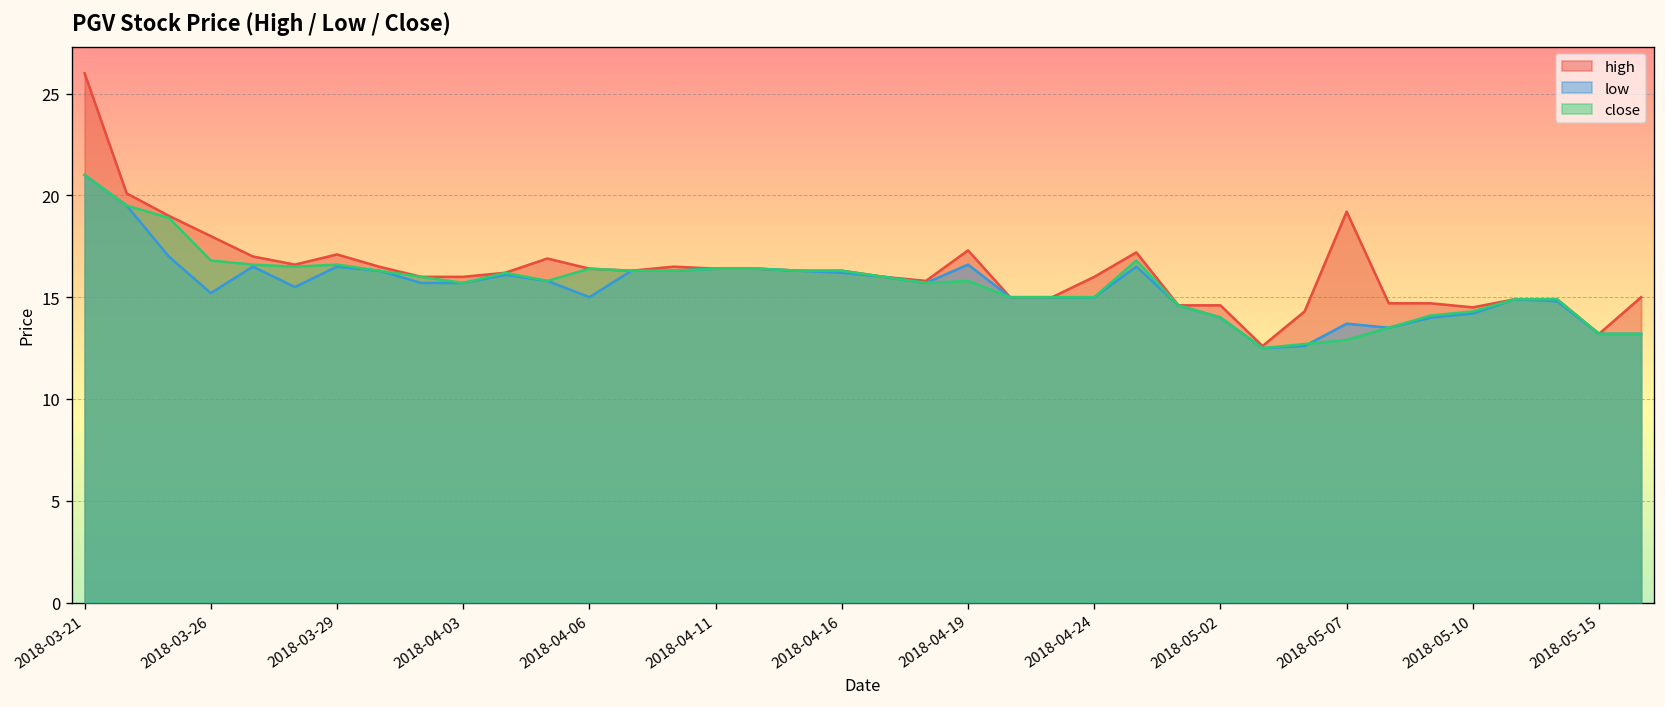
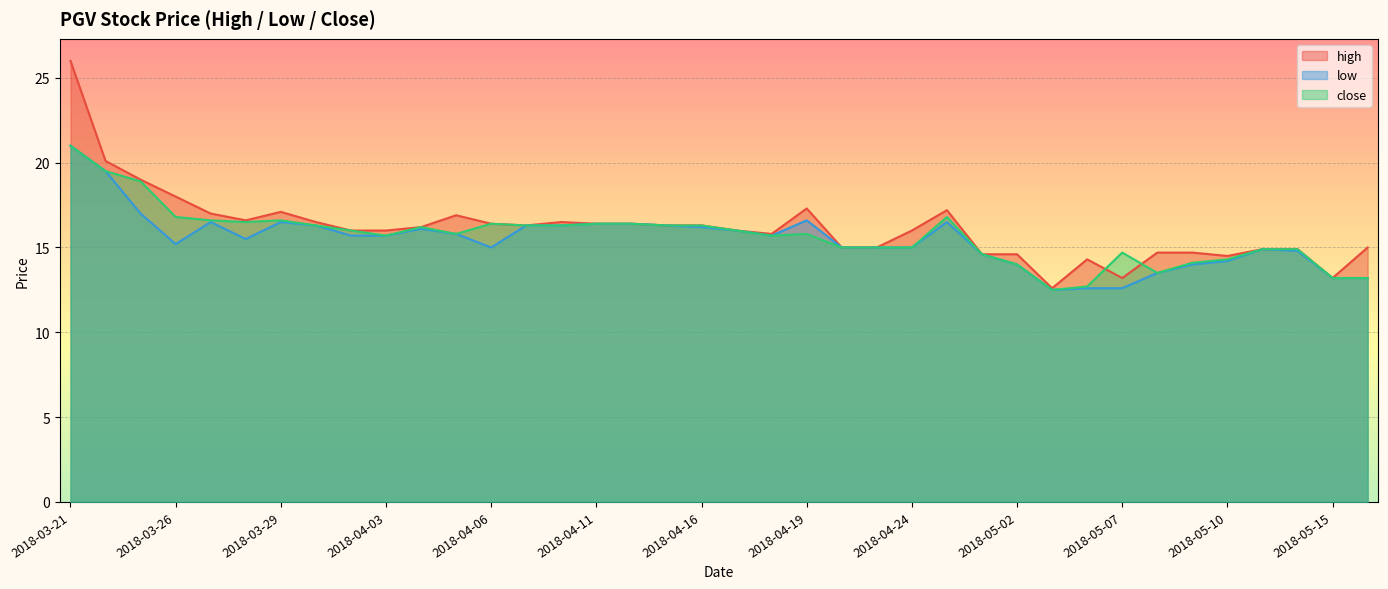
high, 2018-05-07: 19.2 -> 13.2
low, 2018-05-07: 13.7 -> 12.6
close, 2018-05-07: 12.9 -> 14.7
